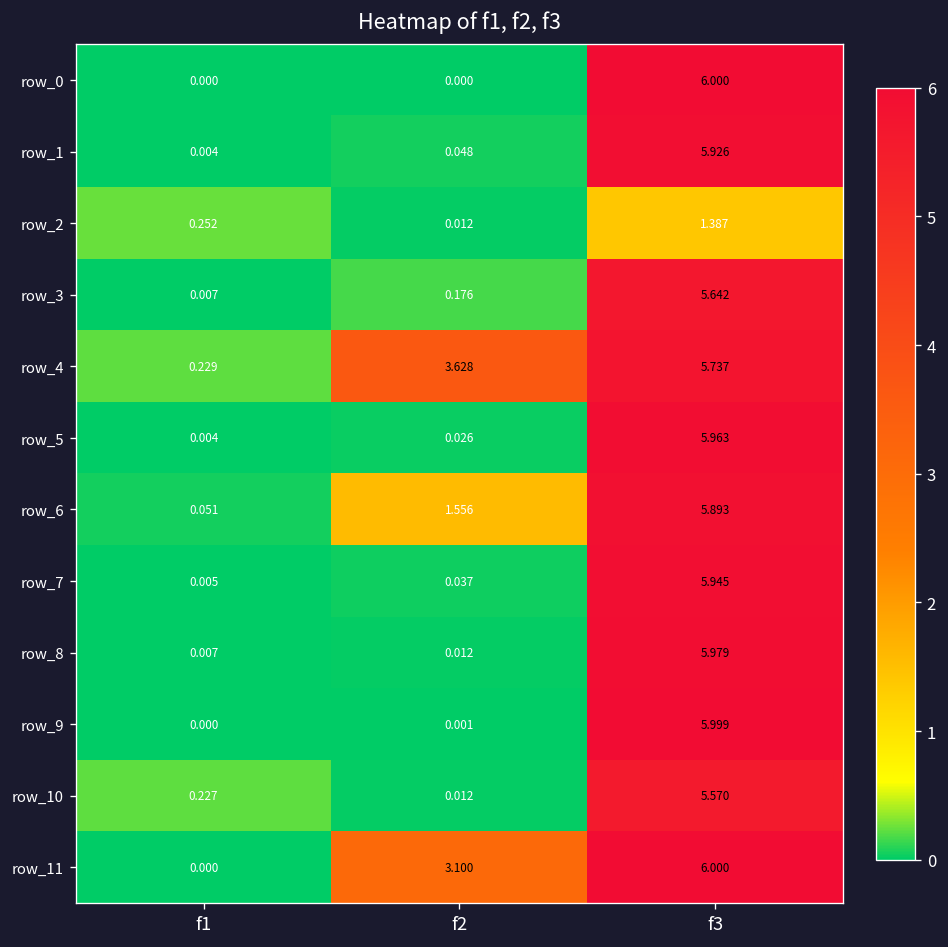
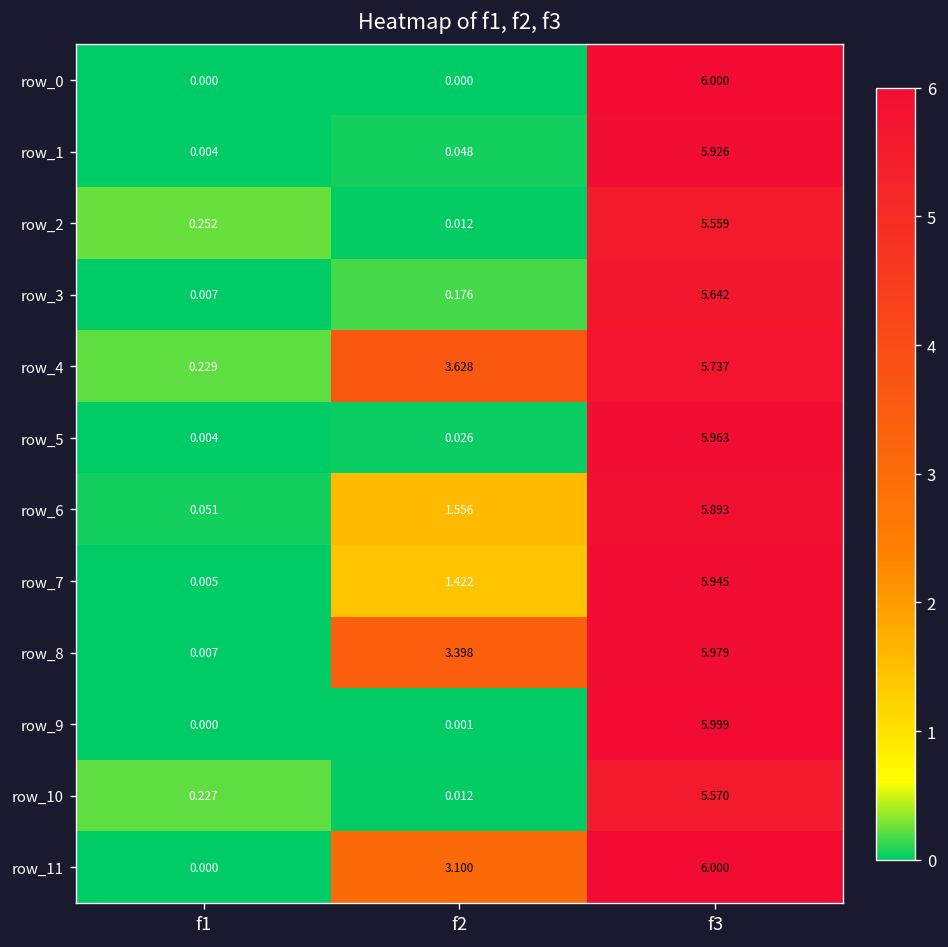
row_2, f3: 1.387 -> 5.559
row_7, f2: 0.037 -> 1.422
row_8, f2: 0.012 -> 3.398
